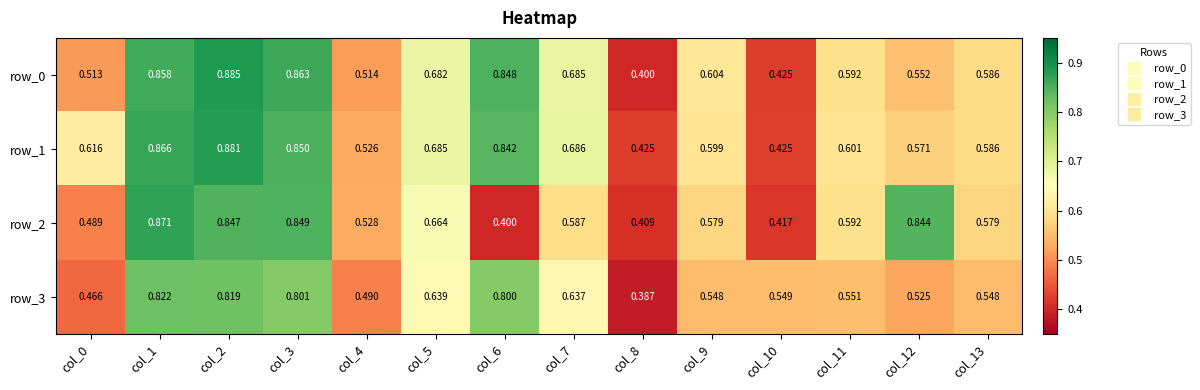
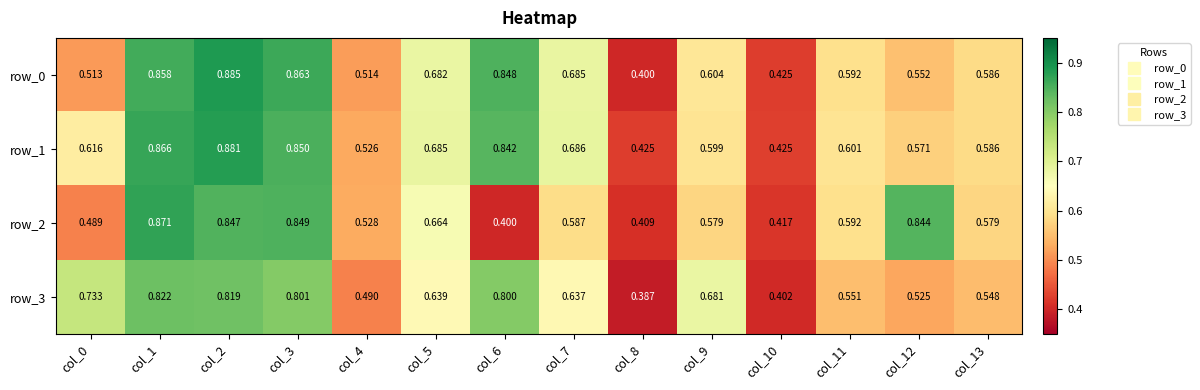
row_3, col_0: 0.466 -> 0.733
row_3, col_9: 0.548 -> 0.681
row_3, col_10: 0.549 -> 0.402
